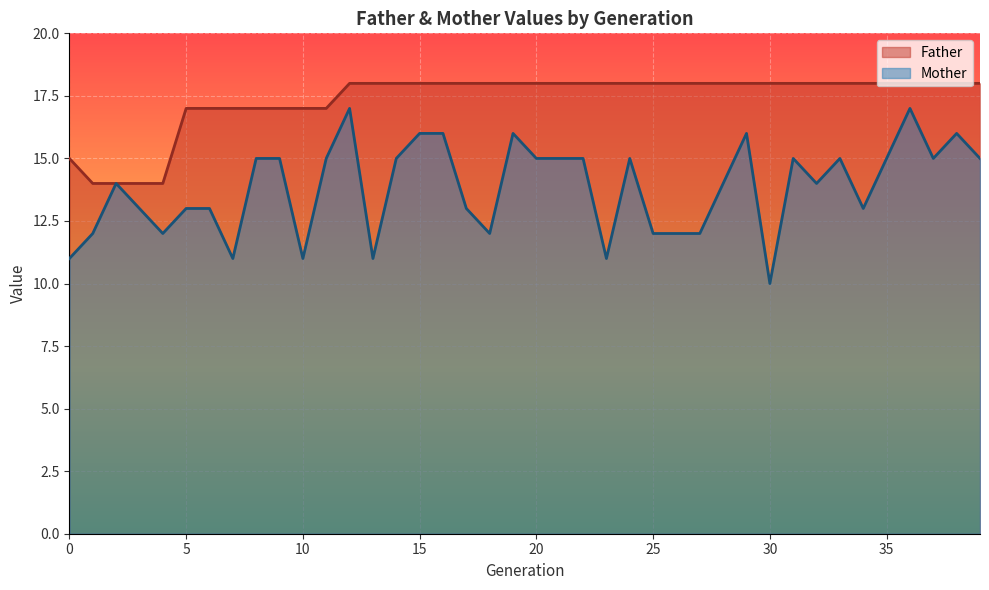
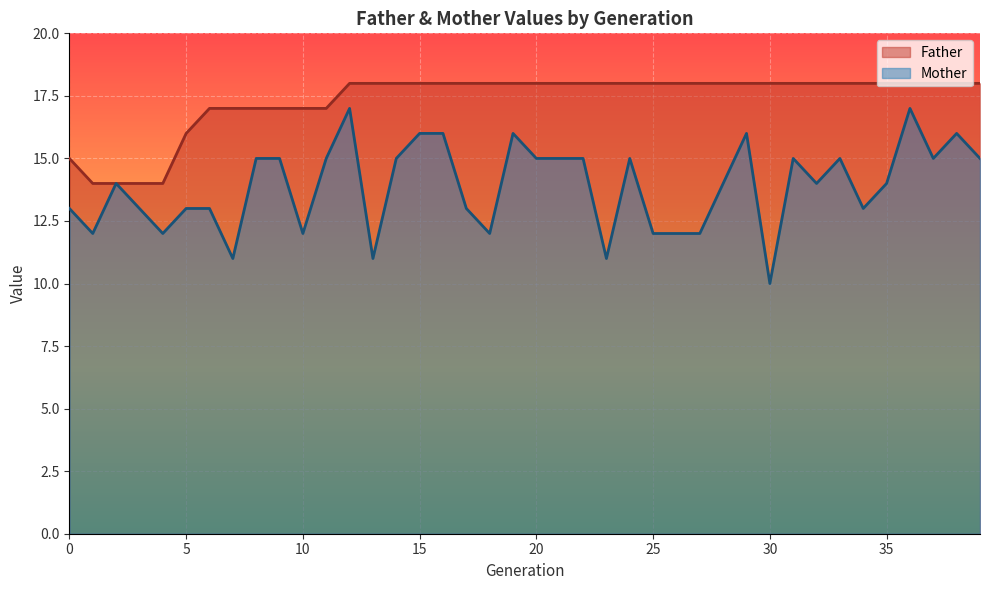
Mother, 0: 11 -> 13
Father, 5: 17 -> 16
Mother, 10: 11 -> 12
Mother, 35: 15 -> 14
